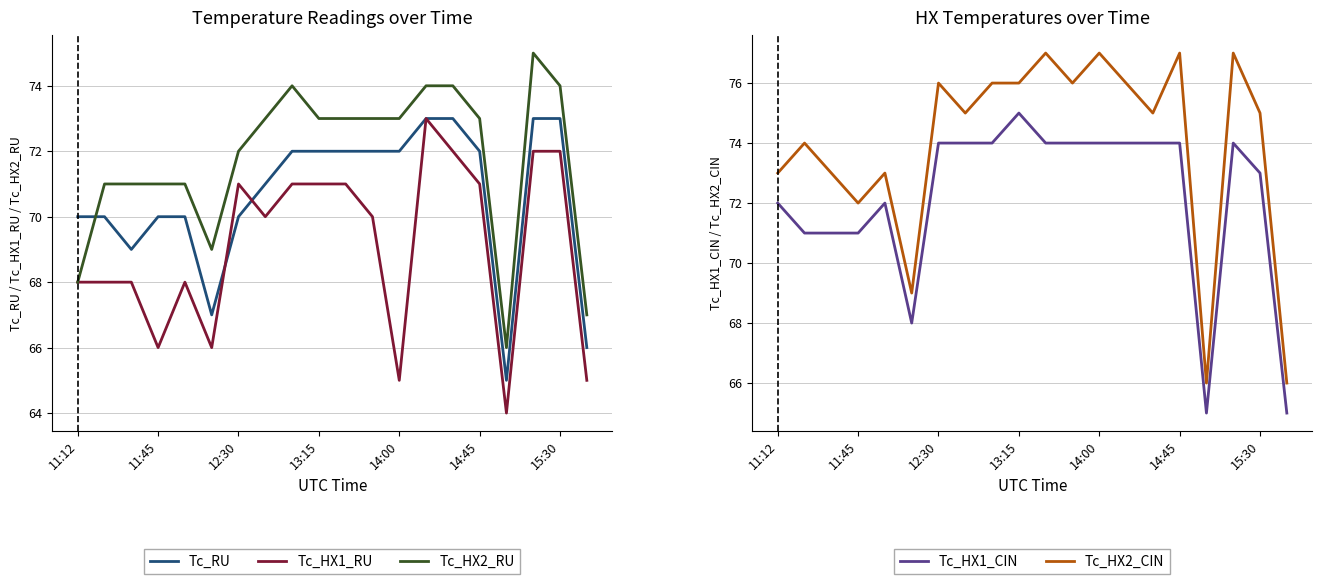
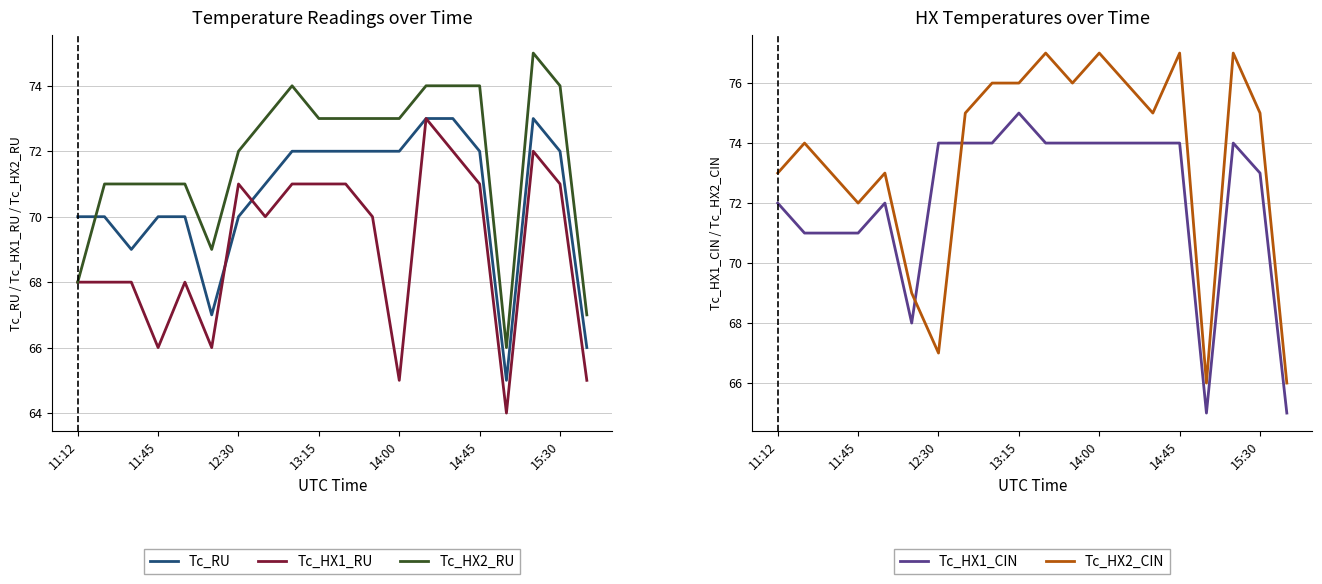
Temperature Readings over Time, Tc_HX2_RU, 14:45: 73 -> 74
Temperature Readings over Time, Tc_RU, 15:30: 73 -> 72
Temperature Readings over Time, Tc_HX1_RU, 15:30: 72 -> 71
HX Temperatures over Time, Tc_HX2_CIN, 12:30: 76 -> 67
